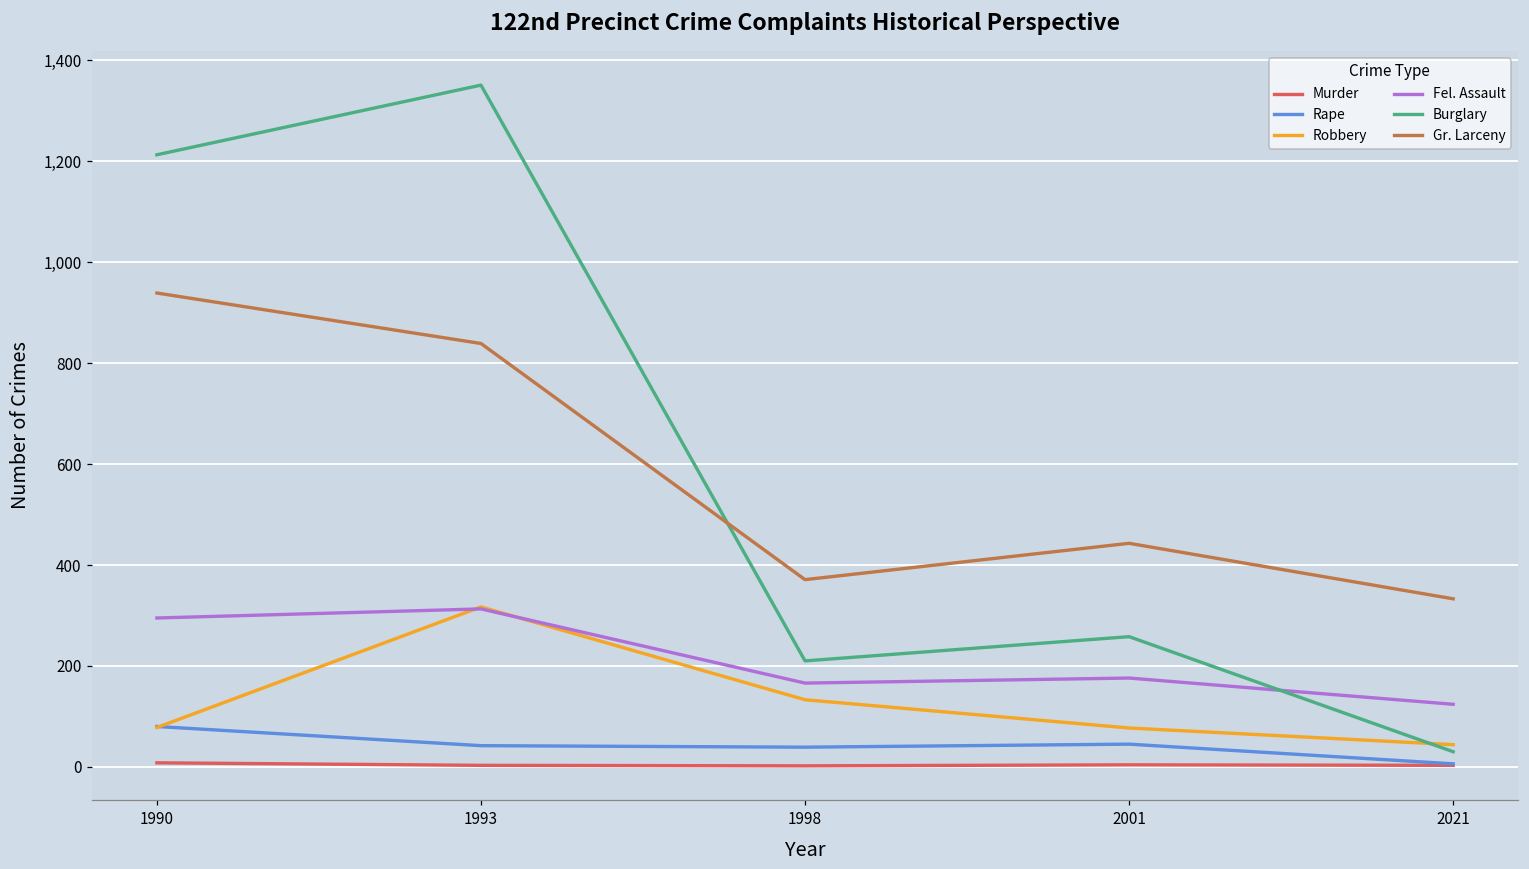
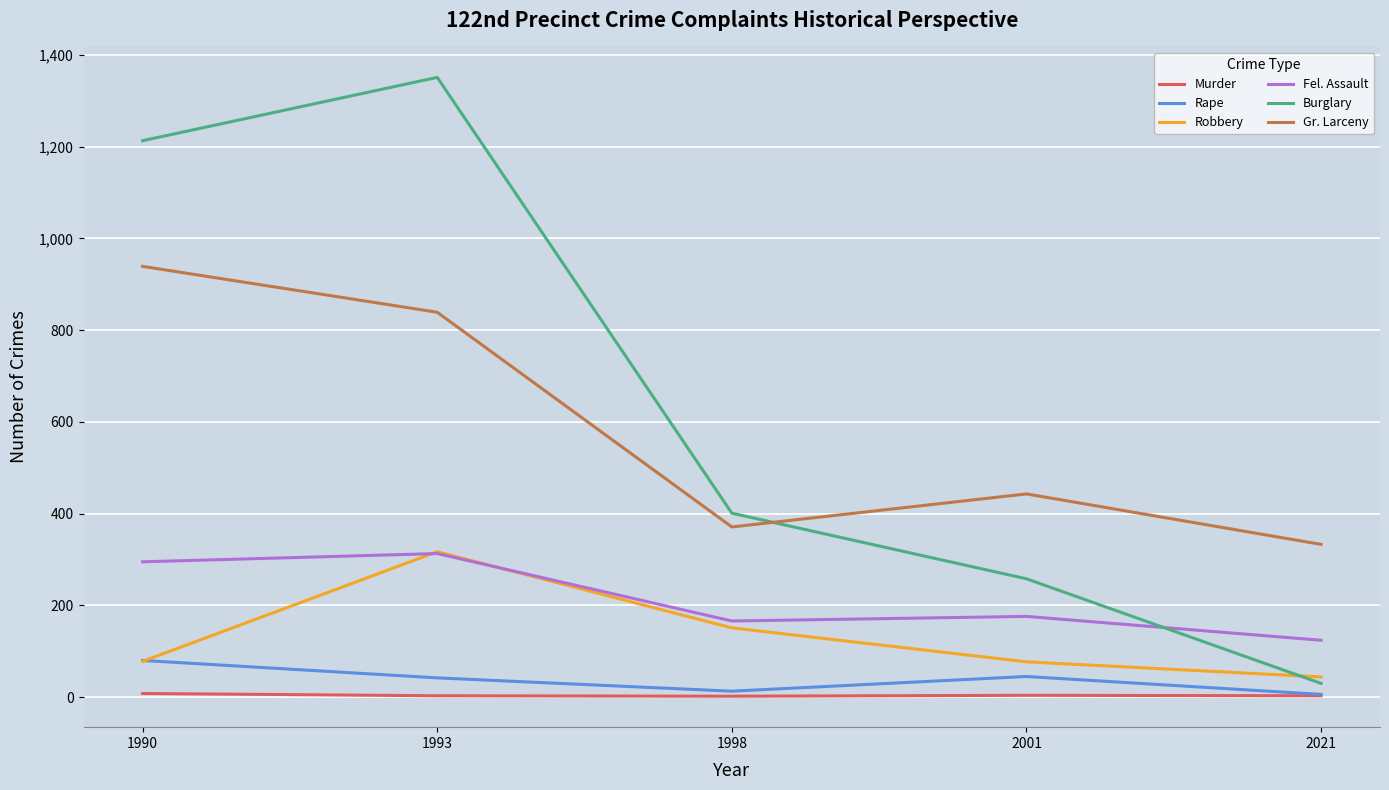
Rape, 1998: 40 -> 10
Robbery, 1998: 130 -> 150
Burglary, 1998: 210 -> 400
